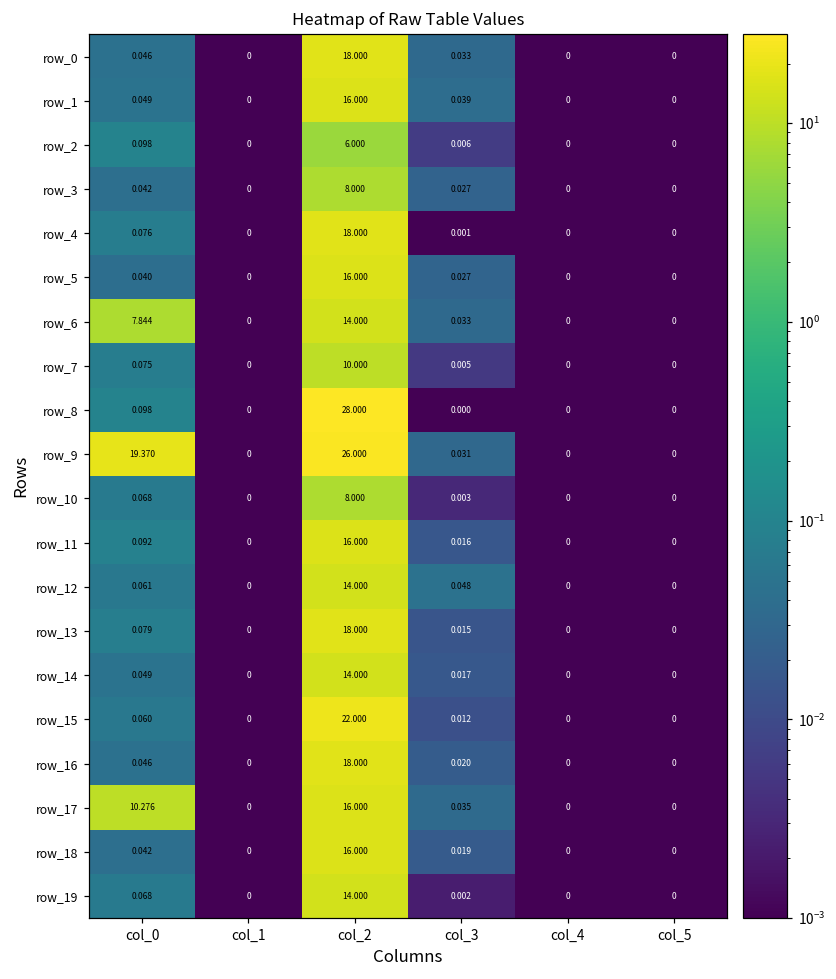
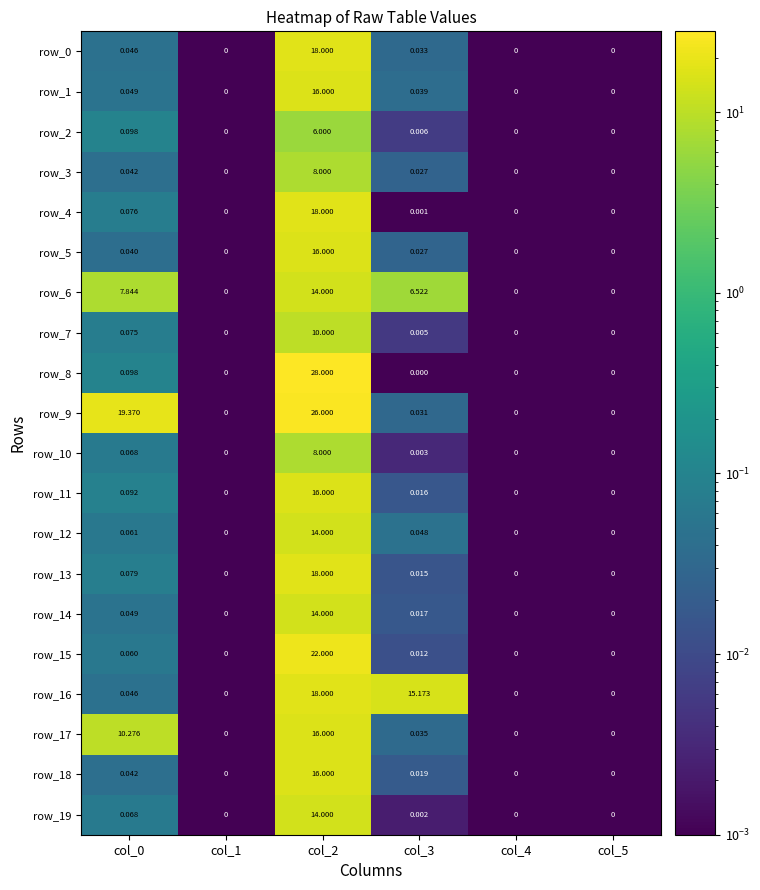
row_6, col_3: 0.033 -> 6.522
row_16, col_3: 0.020 -> 15.173
